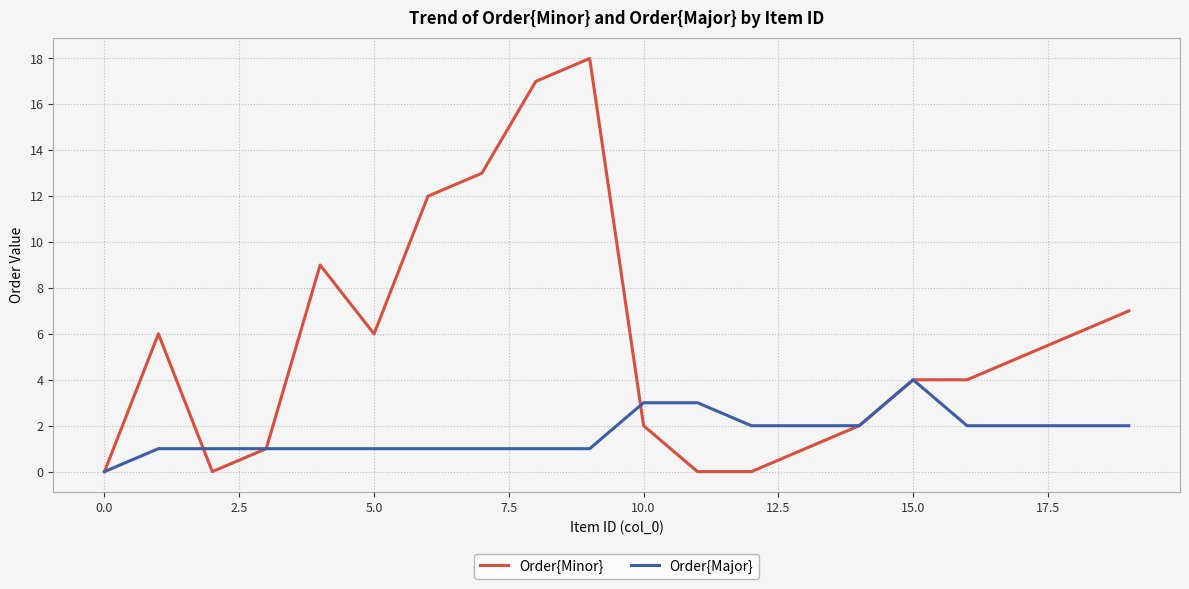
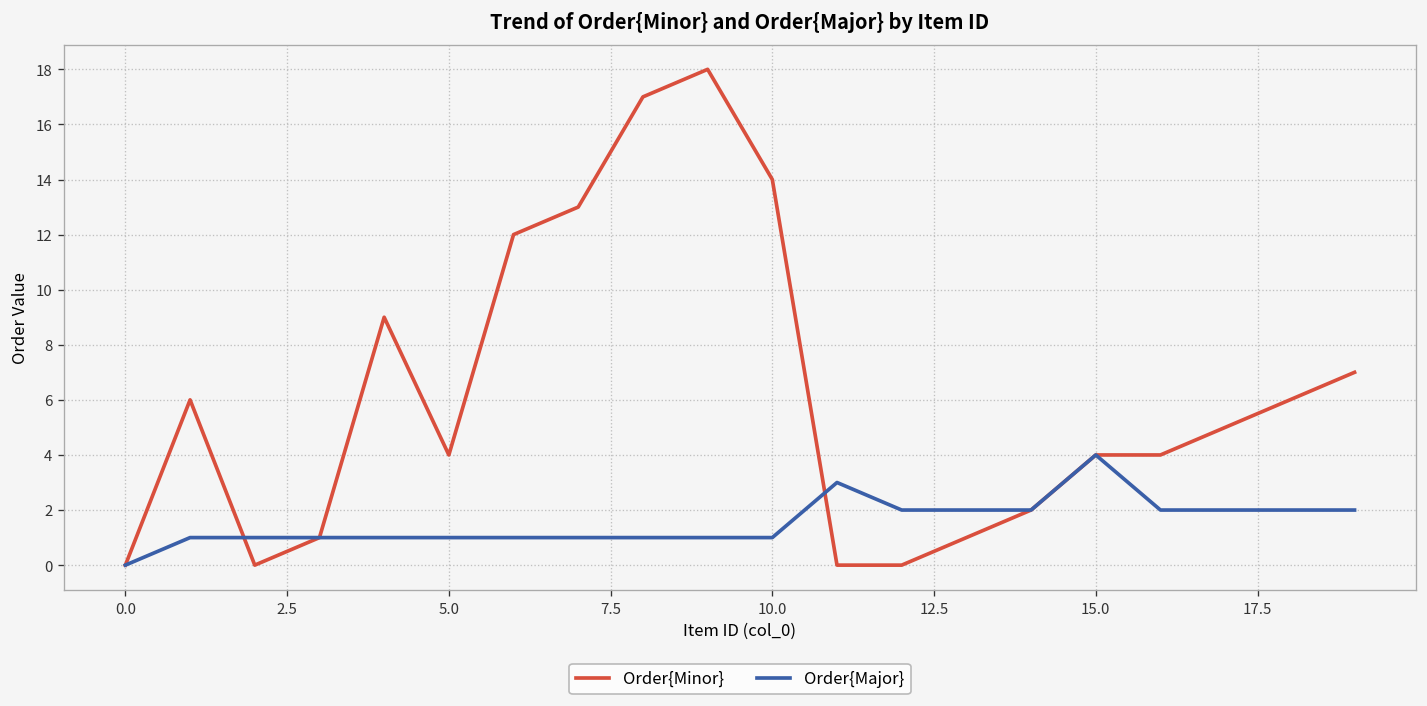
Order{Minor}, 5.0: 6 -> 4
Order{Minor}, 10.0: 2 -> 14
Order{Major}, 10.0: 3 -> 1
